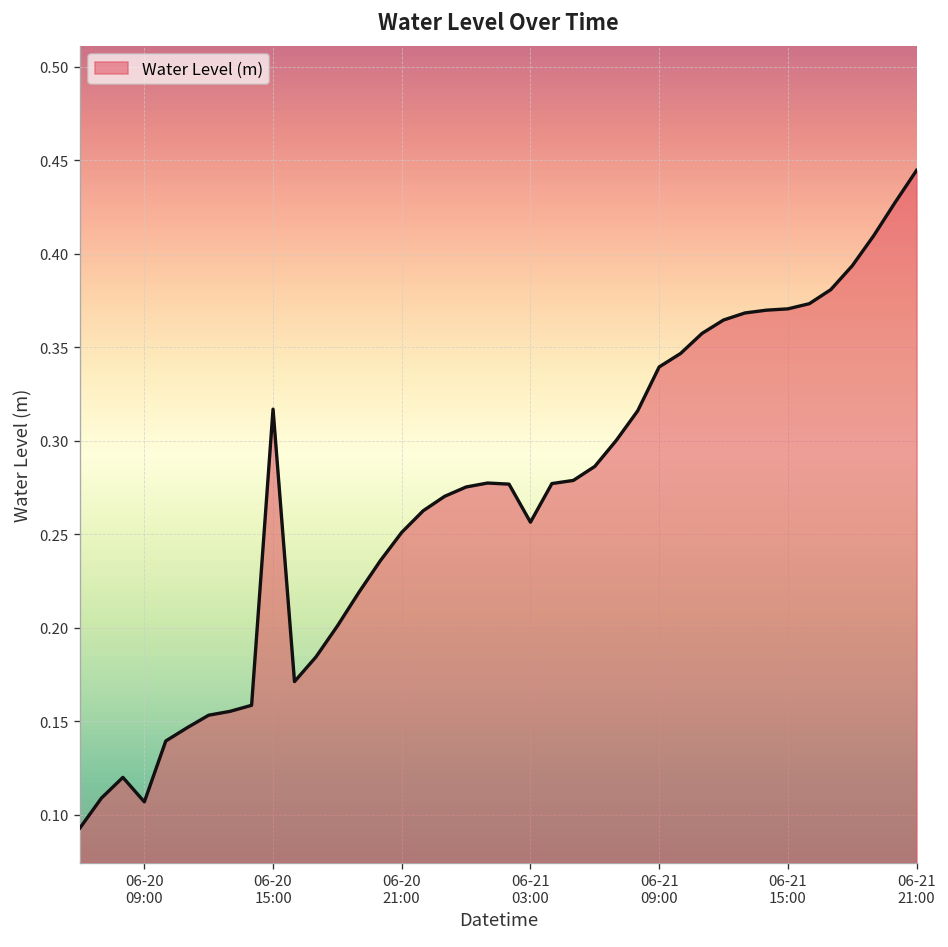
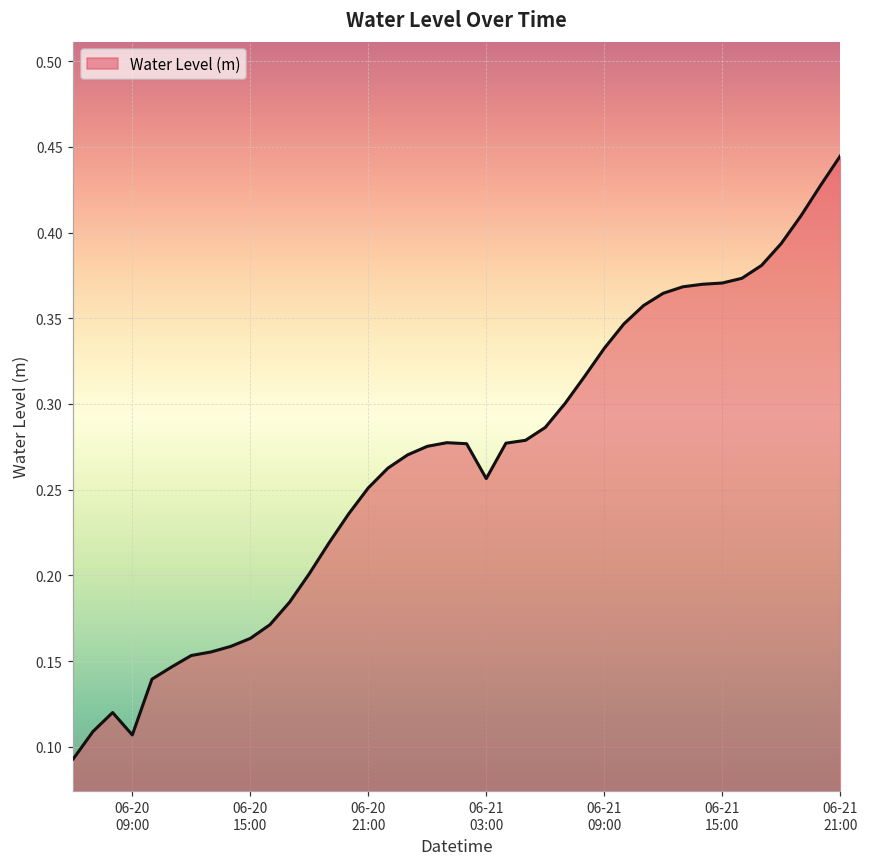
06-20 15:00: 0.317 -> 0.163
06-21 09:00: 0.339 -> 0.332
